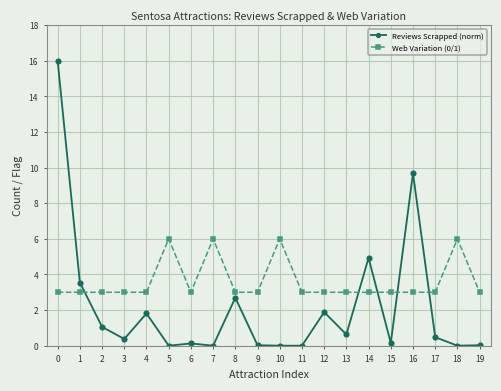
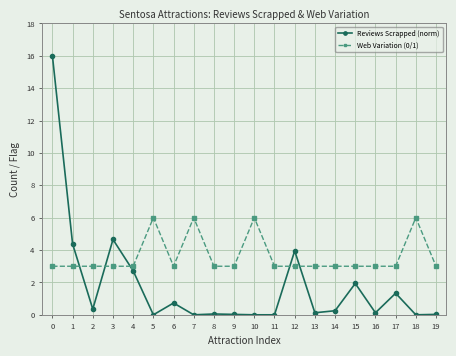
Reviews Scrapped (norm), 1: 3.5 -> 4.4
Reviews Scrapped (norm), 2: 1.1 -> 0.4
Reviews Scrapped (norm), 3: 0.4 -> 4.7
Reviews Scrapped (norm), 4: 1.8 -> 2.7
Reviews Scrapped (norm), 6: 0.1 -> 0.7
Reviews Scrapped (norm), 8: 2.7 -> 0.1
Reviews Scrapped (norm), 12: 1.9 -> 3.9
Reviews Scrapped (norm), 13: 0.6 -> 0.1
Reviews Scrapped (norm), 14: 4.9 -> 0.3
Reviews Scrapped (norm), 15: 0.2 -> 1.9
Reviews Scrapped (norm), 16: 9.7 -> 0.1
Reviews Scrapped (norm), 17: 0.5 -> 1.3
